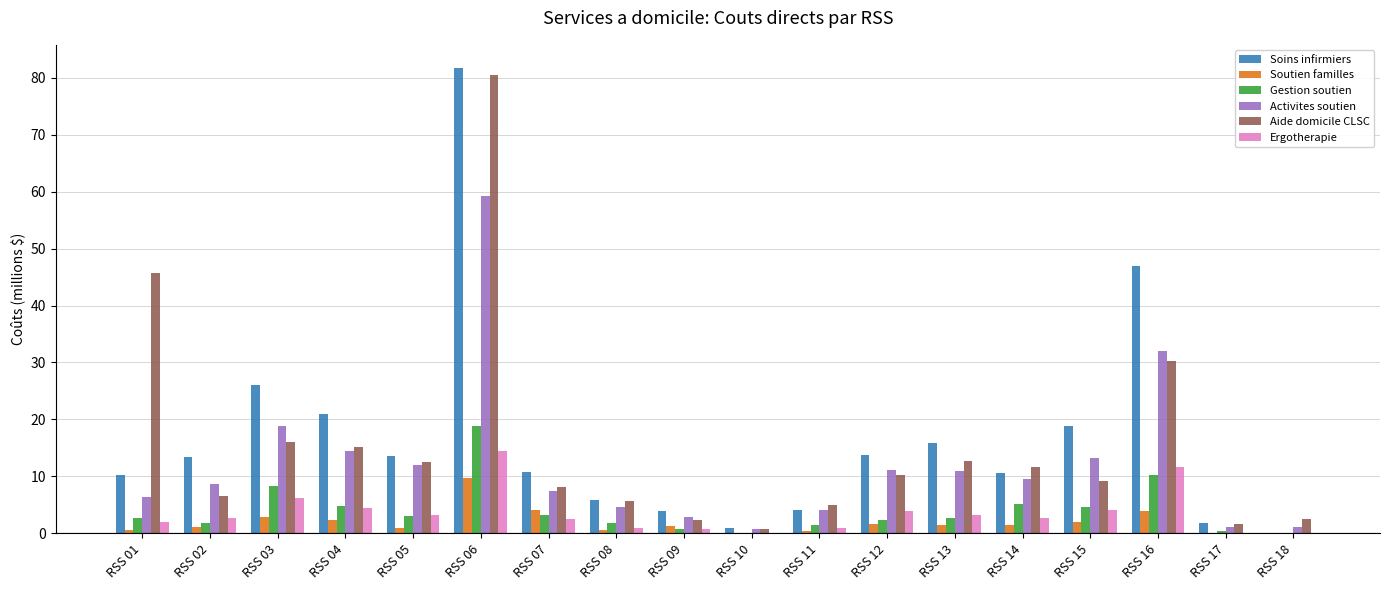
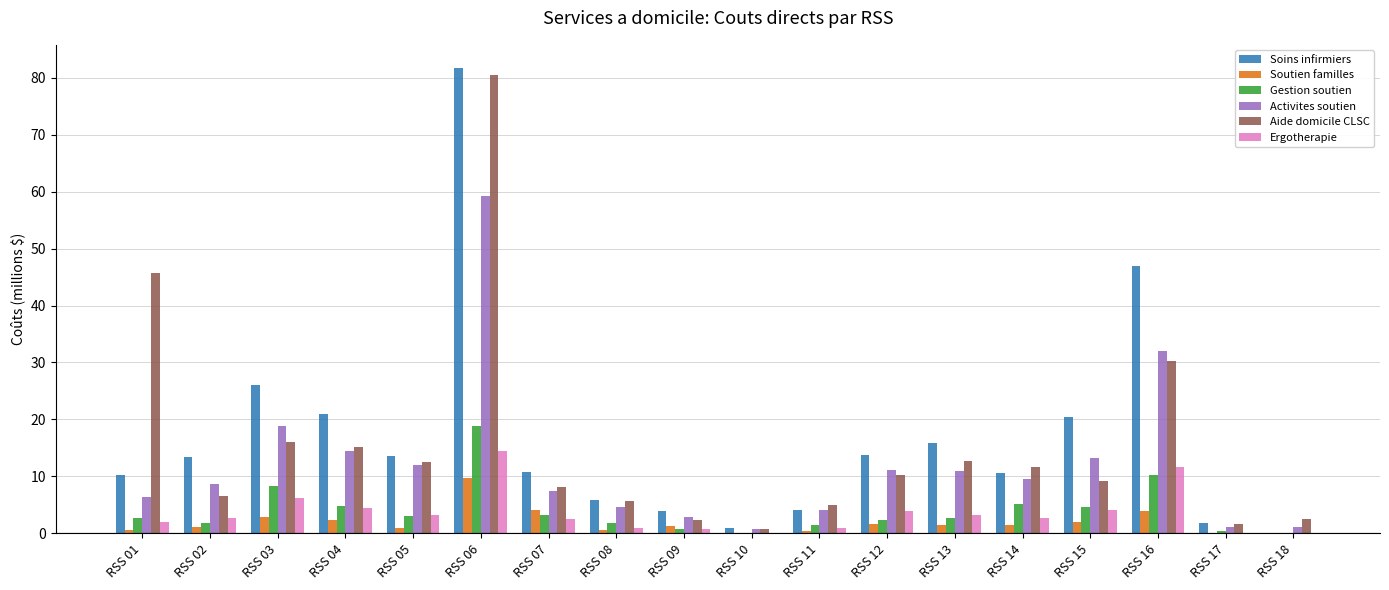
Soins infirmiers, RSS 15: 19 -> 20
